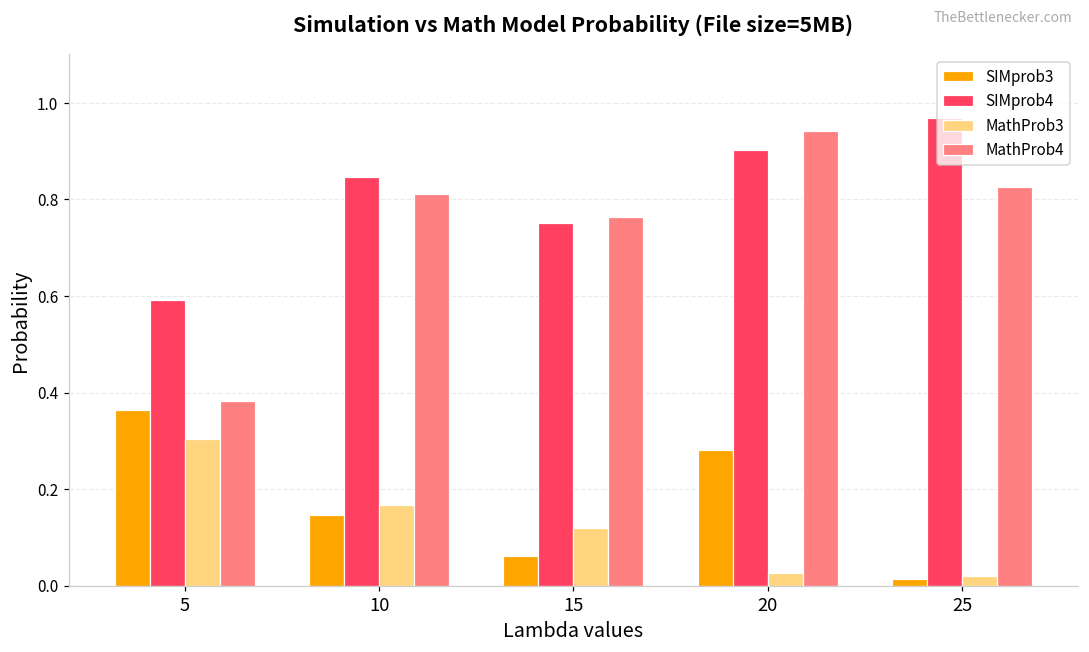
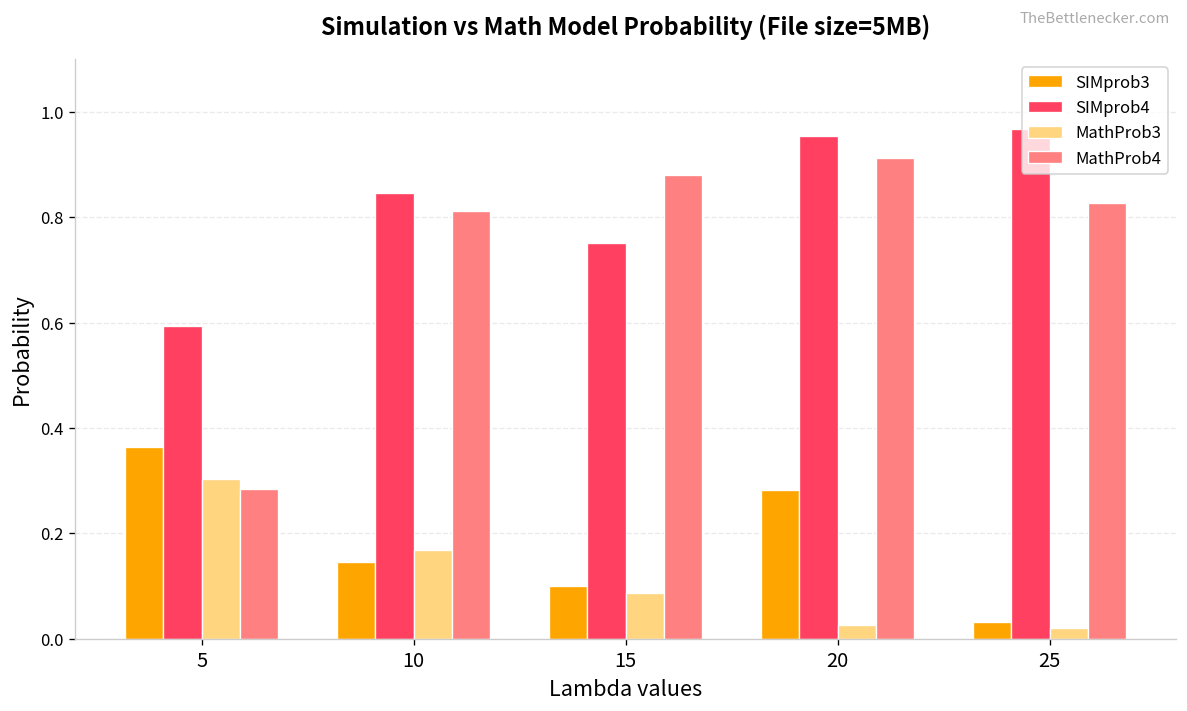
MathProb4, 5: 0.38 -> 0.28
SIMprob3, 15: 0.06 -> 0.10
MathProb3, 15: 0.12 -> 0.09
MathProb4, 15: 0.76 -> 0.88
SIMprob4, 20: 0.90 -> 0.95
MathProb4, 20: 0.94 -> 0.91
SIMprob3, 25: 0.01 -> 0.03
